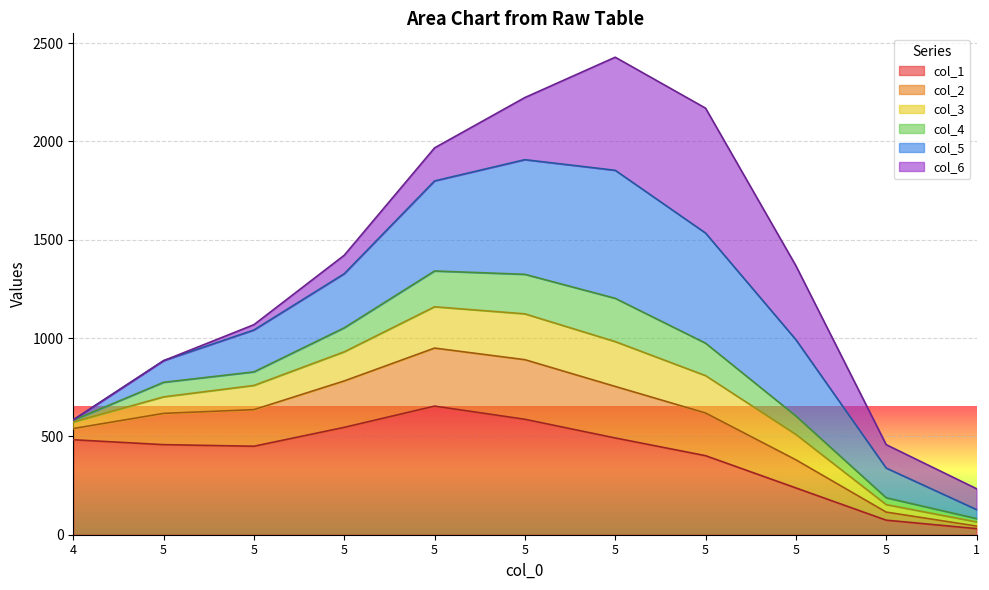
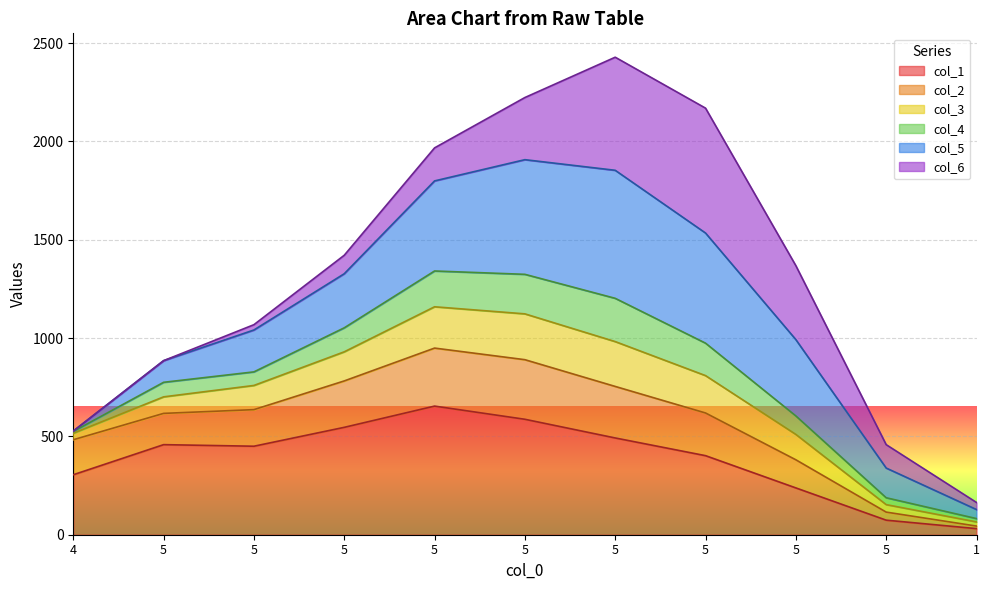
col_1, 4: 480 -> 310
col_2, 4: 60 -> 180
col_6, 1: 110 -> 40
